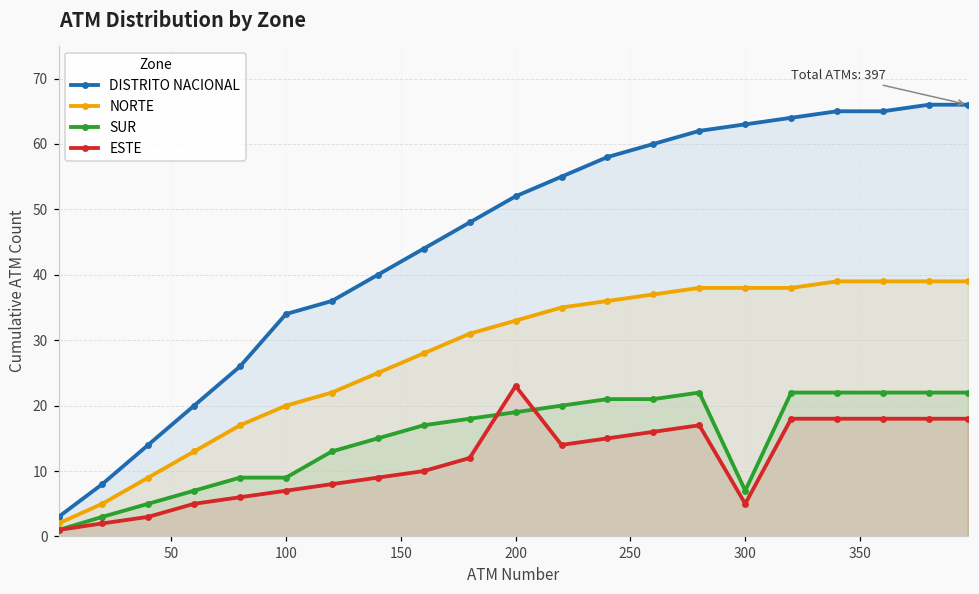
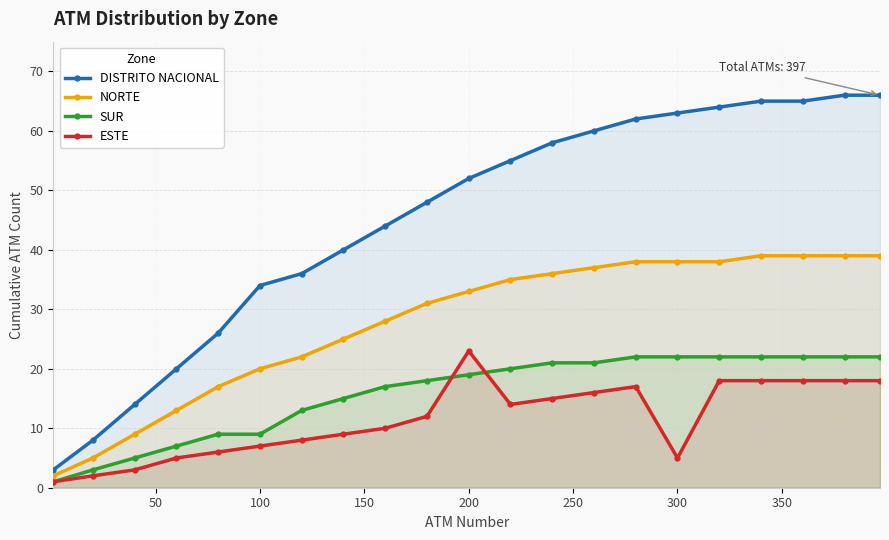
SUR, 300: 7 -> 22
